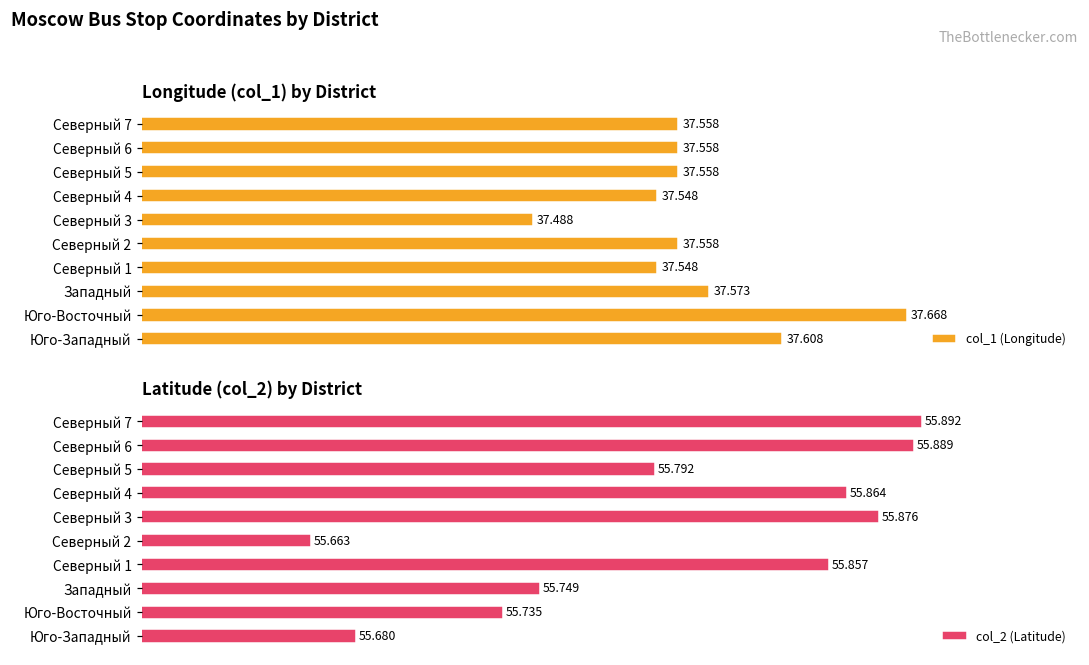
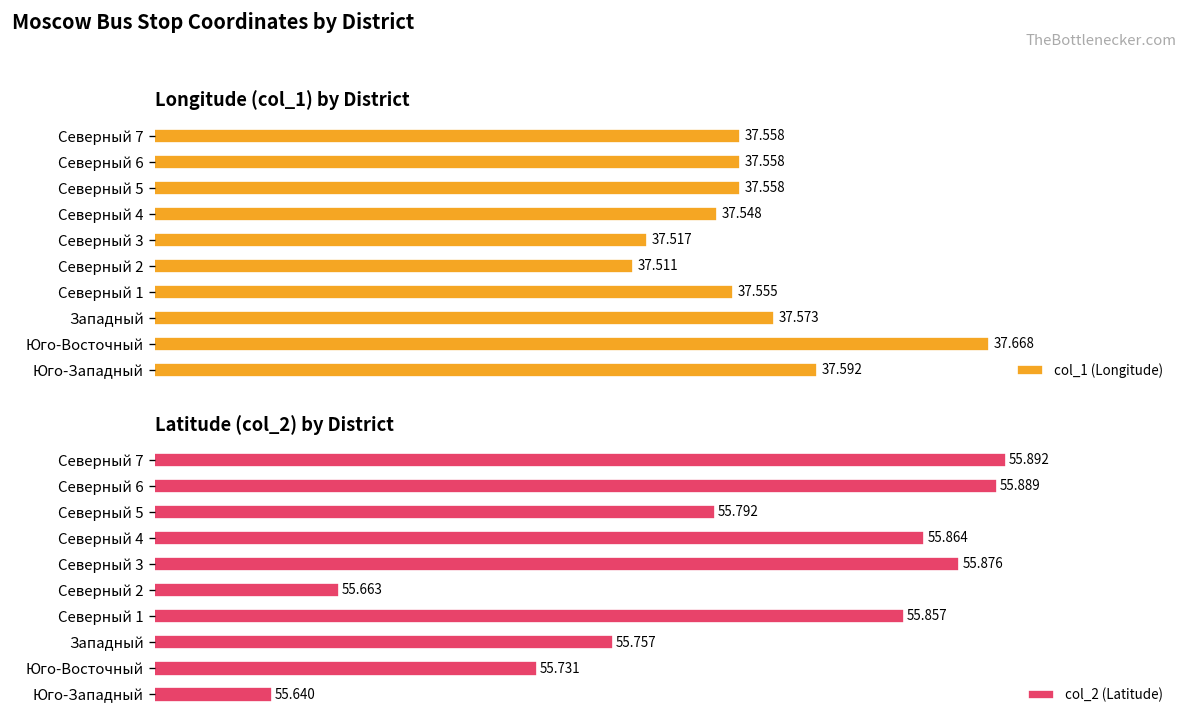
Longitude (col_1) by District, Северный 3: 37.488 -> 37.517
Longitude (col_1) by District, Северный 2: 37.558 -> 37.511
Longitude (col_1) by District, Северный 1: 37.548 -> 37.555
Longitude (col_1) by District, Юго-Западный: 37.608 -> 37.592
Latitude (col_2) by District, Западный: 55.749 -> 55.757
Latitude (col_2) by District, Юго-Восточный: 55.735 -> 55.731
Latitude (col_2) by District, Юго-Западный: 55.680 -> 55.640
